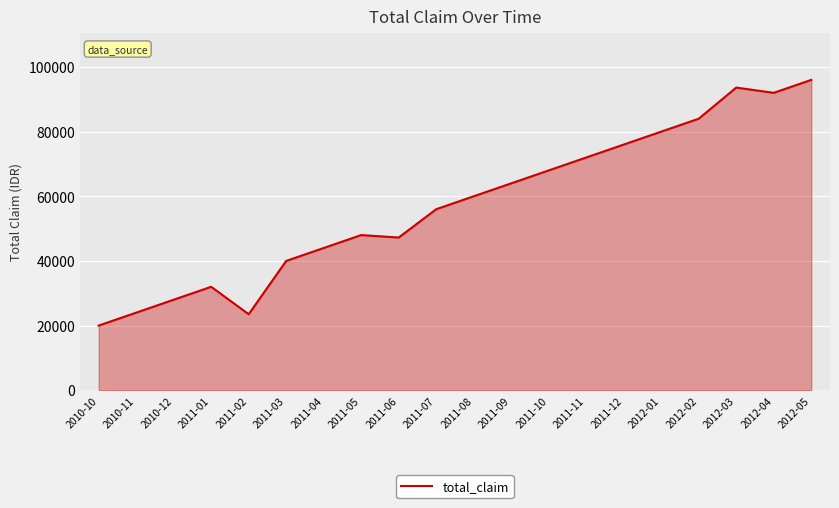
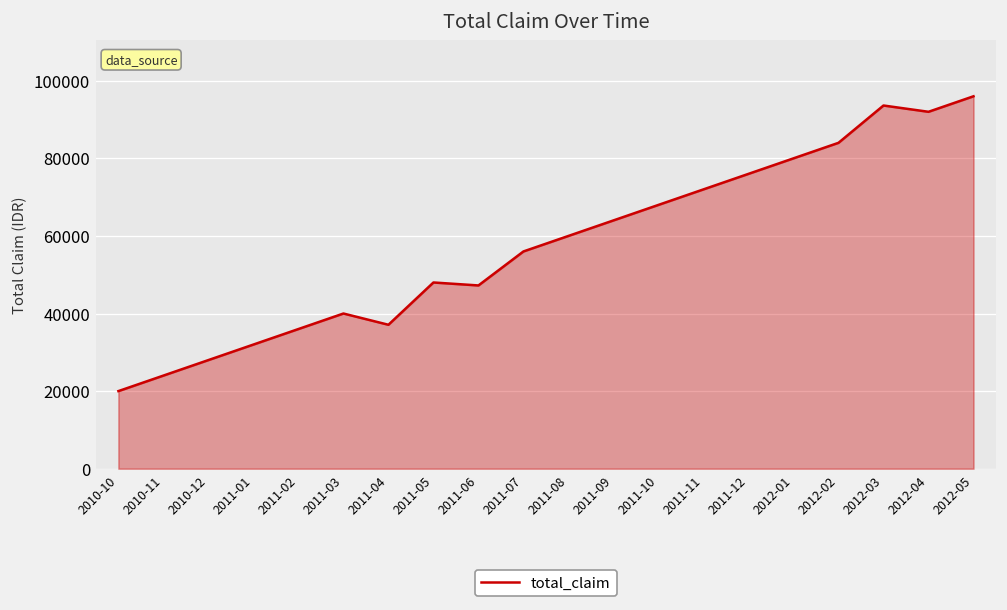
2011-02: 24000 -> 36000
2011-04: 44000 -> 37000
